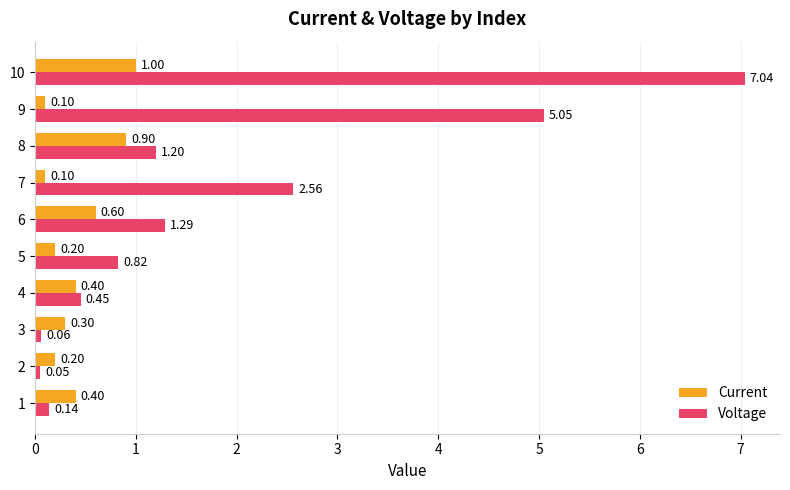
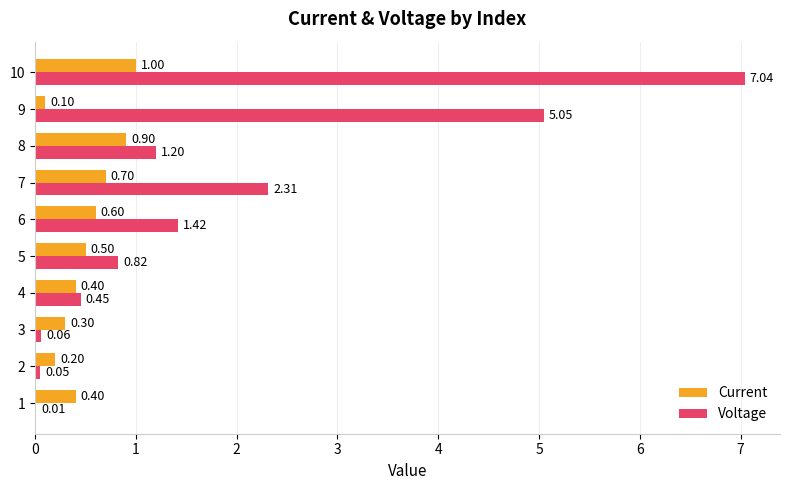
Current, 7: 0.10 -> 0.70
Voltage, 7: 2.56 -> 2.31
Voltage, 6: 1.29 -> 1.42
Current, 5: 0.20 -> 0.50
Voltage, 1: 0.14 -> 0.01
